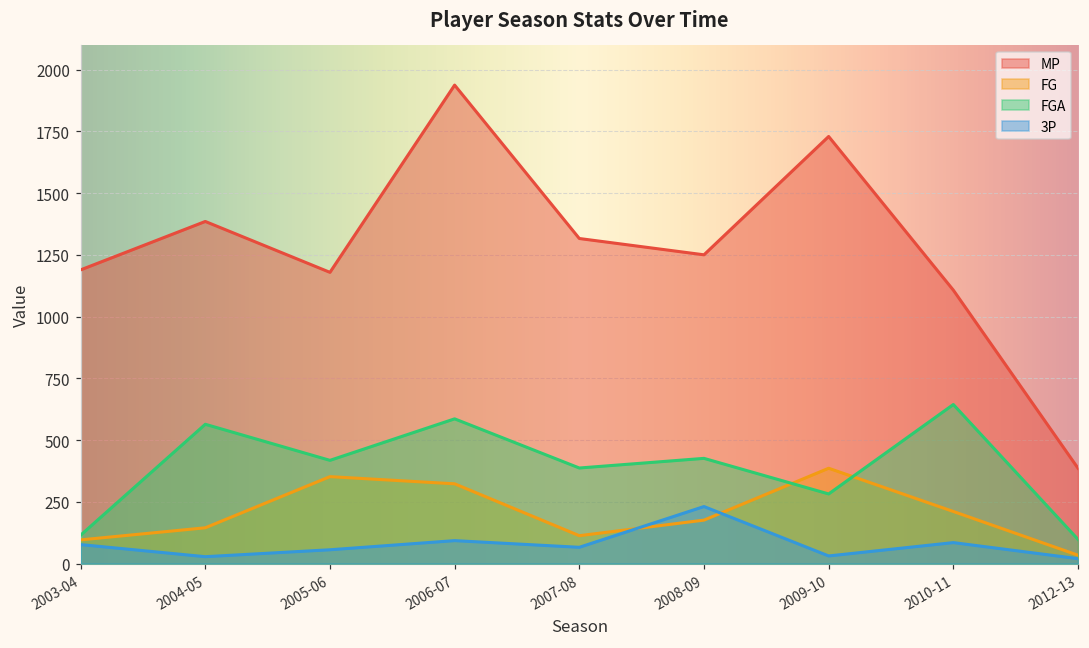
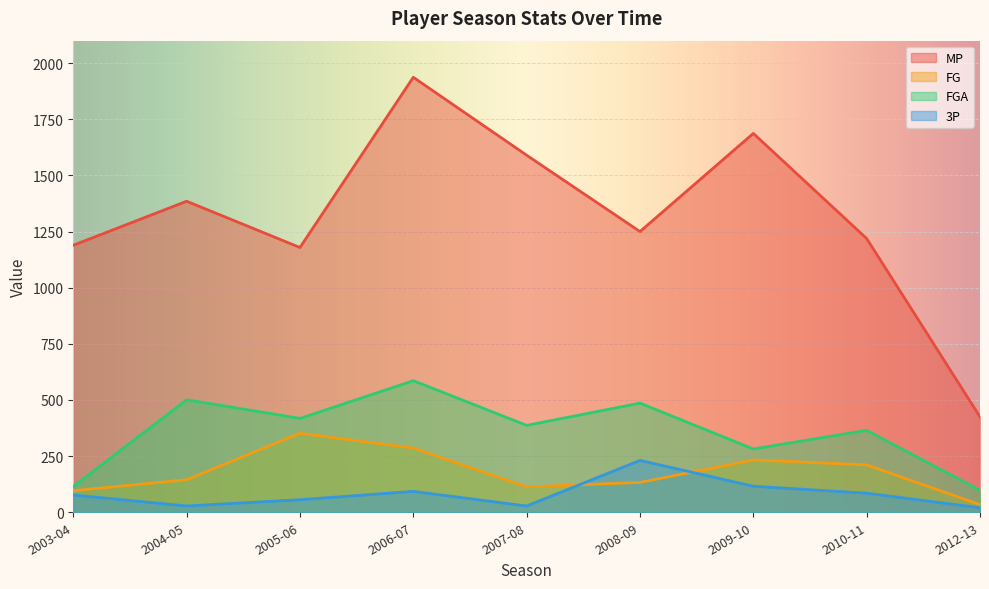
FGA, 2004-05: 560 -> 500
FG, 2006-07: 320 -> 290
MP, 2007-08: 1320 -> 1590
3P, 2007-08: 70 -> 30
FG, 2008-09: 180 -> 130
FGA, 2008-09: 430 -> 490
MP, 2009-10: 1730 -> 1690
FG, 2009-10: 390 -> 230
3P, 2009-10: 30 -> 120
MP, 2010-11: 1110 -> 1220
FGA, 2010-11: 640 -> 370
MP, 2012-13: 390 -> 430
